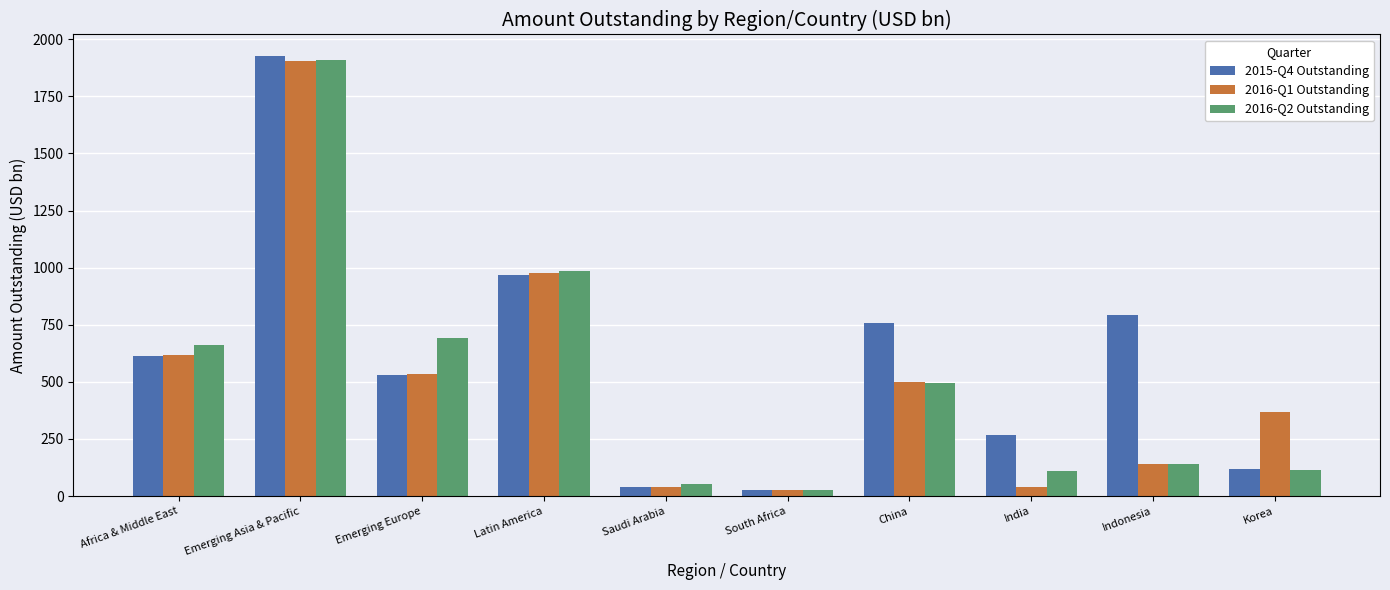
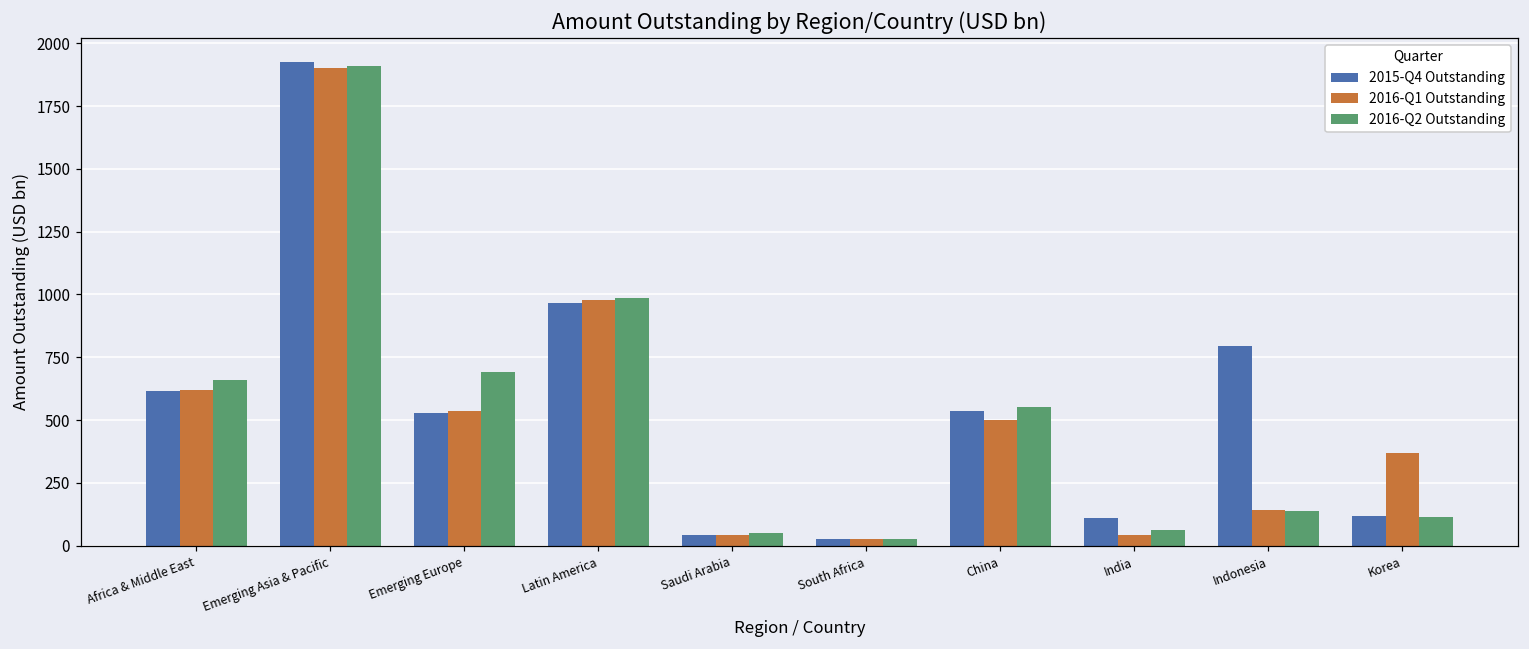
2015-Q4 Outstanding, China: 760 -> 540
2016-Q2 Outstanding, China: 490 -> 550
2015-Q4 Outstanding, India: 270 -> 110
2016-Q2 Outstanding, India: 110 -> 60
